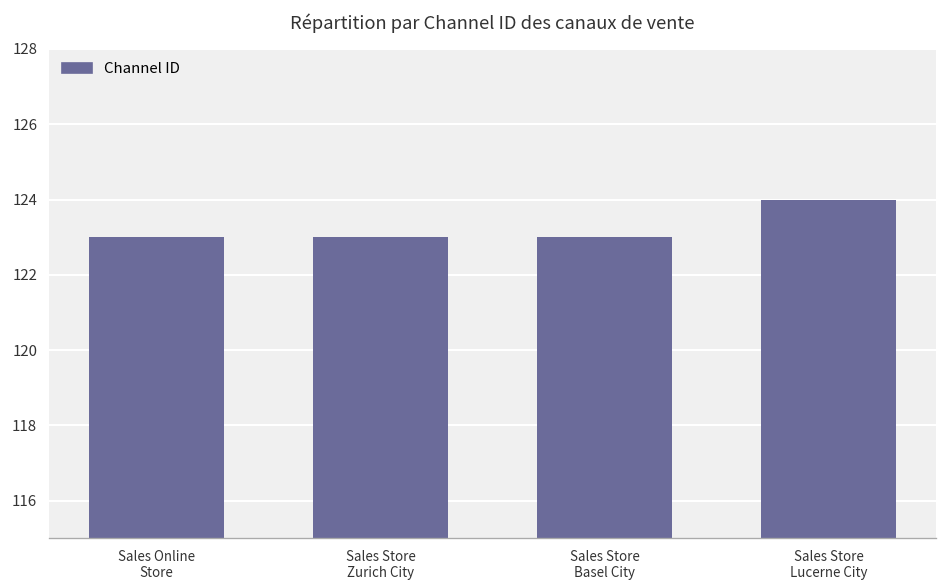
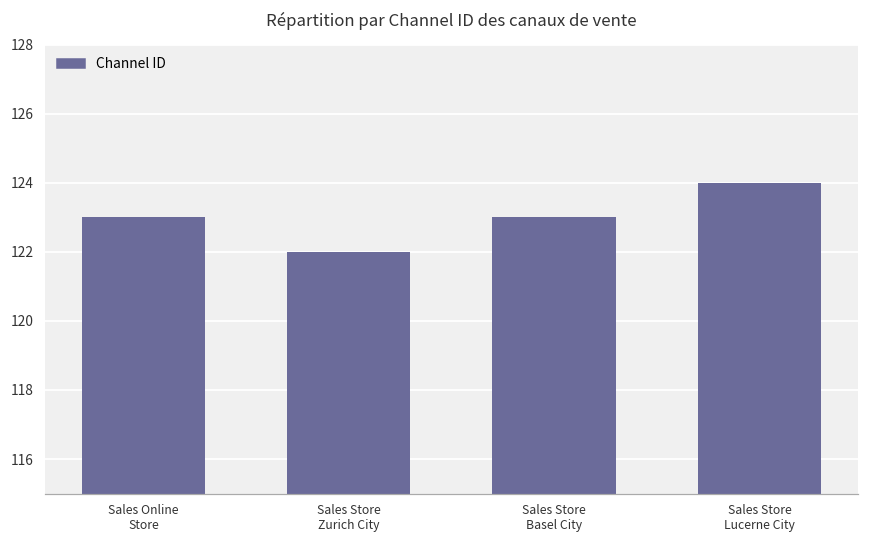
Sales Store Zurich City: 123 -> 122
